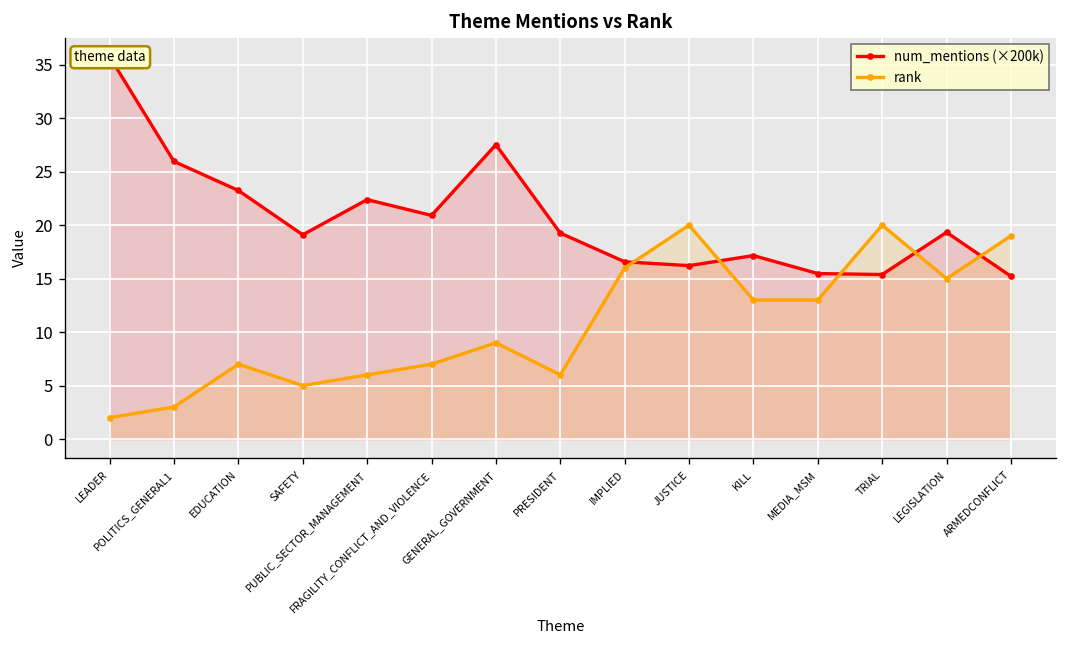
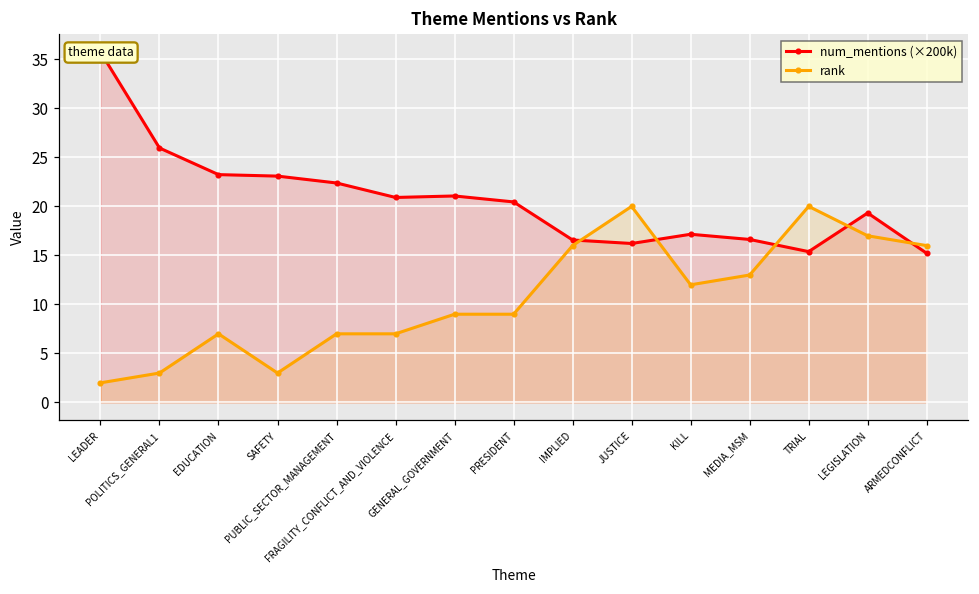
num_mentions (×200k), SAFETY: 19 -> 23
rank, SAFETY: 5 -> 3
rank, PUBLIC_SECTOR_MANAGEMENT: 6 -> 7
num_mentions (×200k), GENERAL_GOVERNMENT: 28 -> 21
num_mentions (×200k), PRESIDENT: 19 -> 20
rank, PRESIDENT: 6 -> 9
rank, KILL: 13 -> 12
num_mentions (×200k), MEDIA_MSM: 15 -> 17
rank, LEGISLATION: 15 -> 17
rank, ARMEDCONFLICT: 19 -> 16
